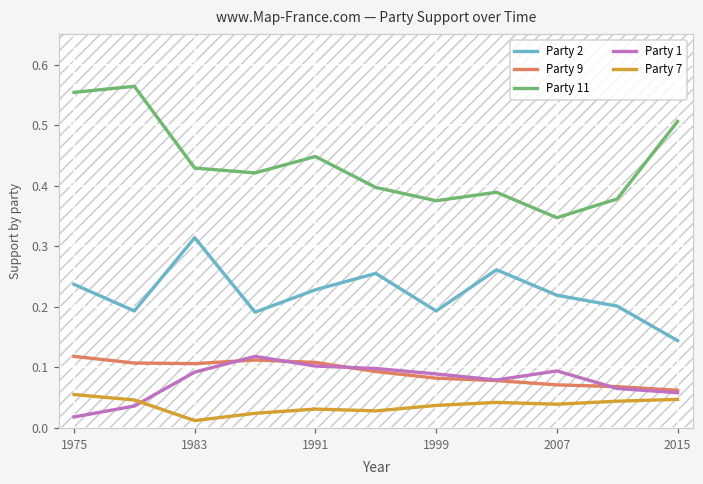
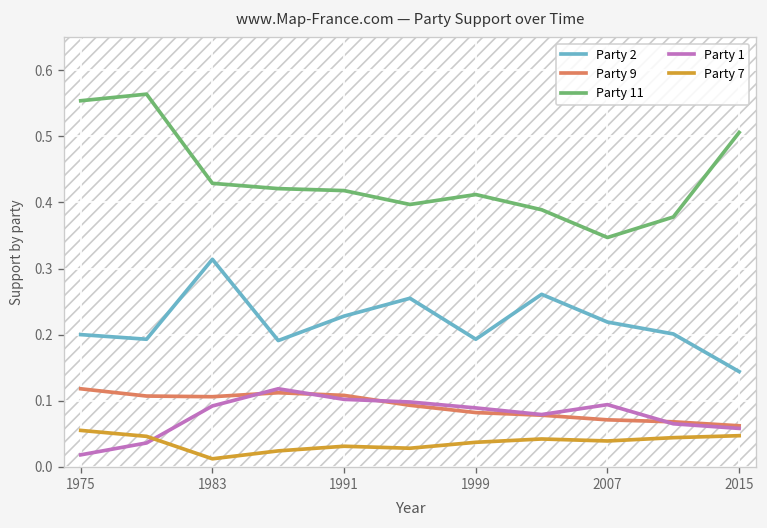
Party 2, 1975: 0.24 -> 0.20
Party 11, 1991: 0.45 -> 0.42
Party 11, 1999: 0.38 -> 0.41
